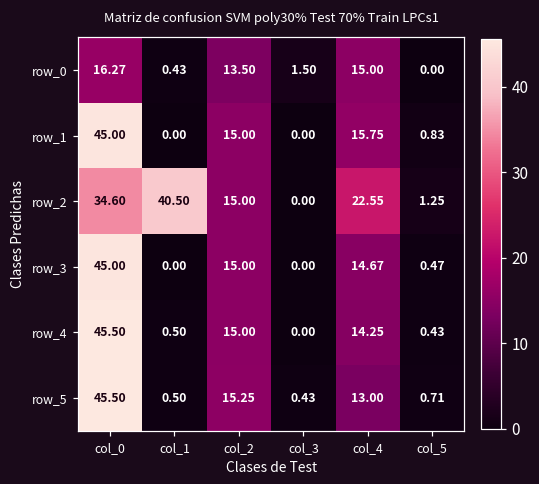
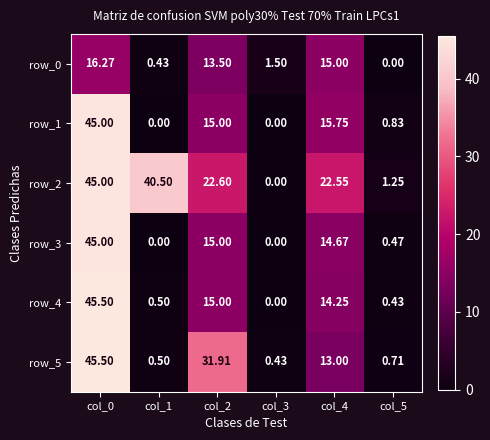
row_2, col_0: 34.60 -> 45.00
row_2, col_2: 15.00 -> 22.60
row_5, col_2: 15.25 -> 31.91
